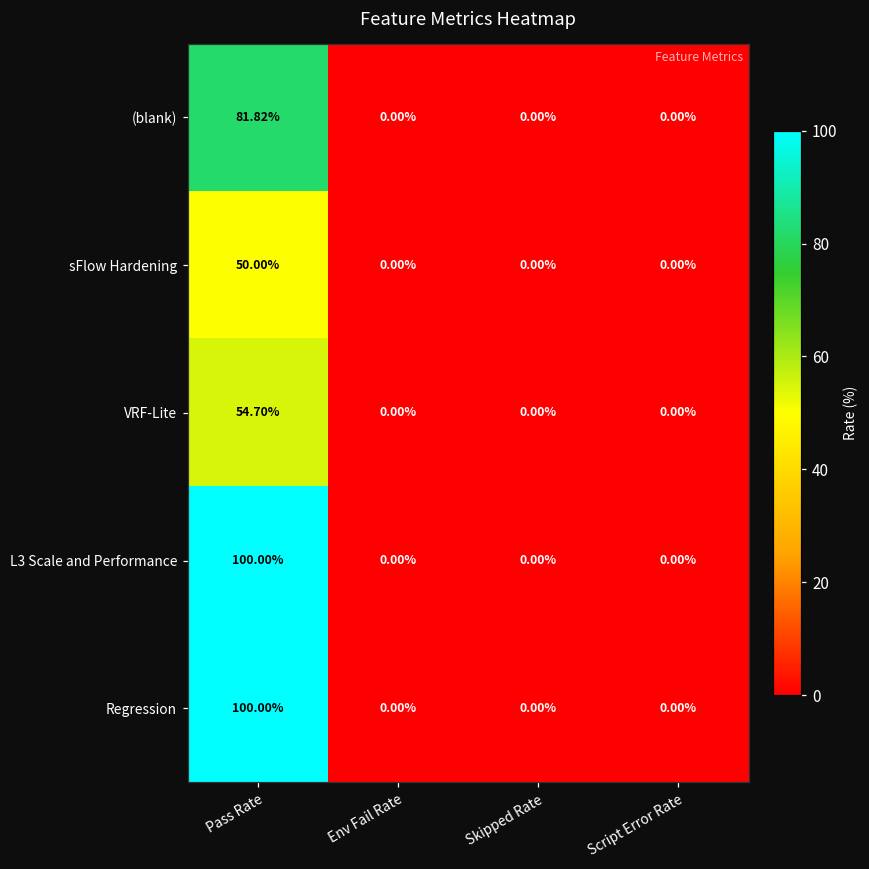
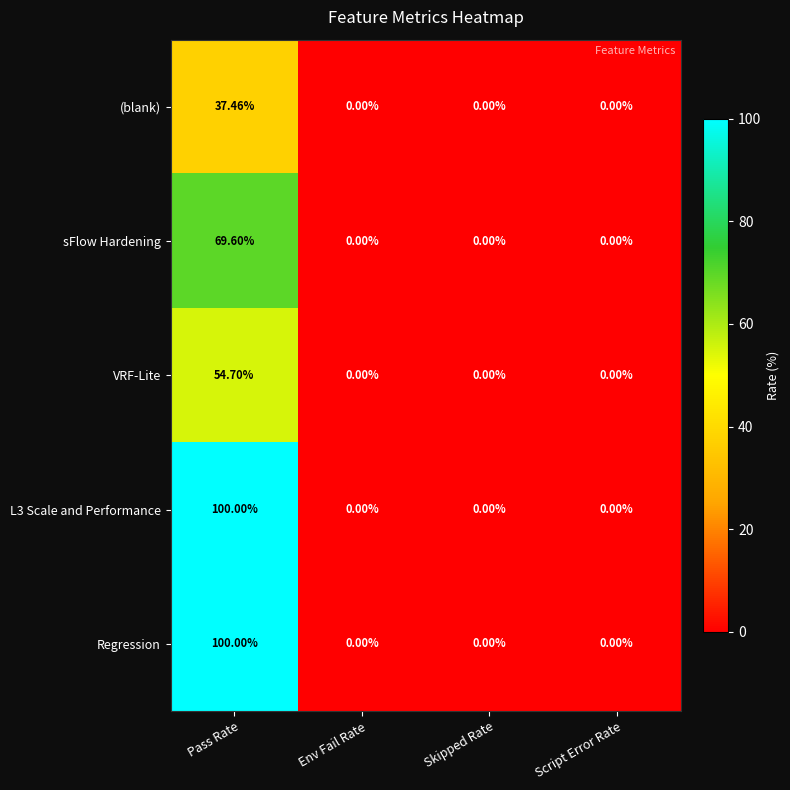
(blank), Pass Rate: 81.82% -> 37.46%
sFlow Hardening, Pass Rate: 50.00% -> 69.60%
